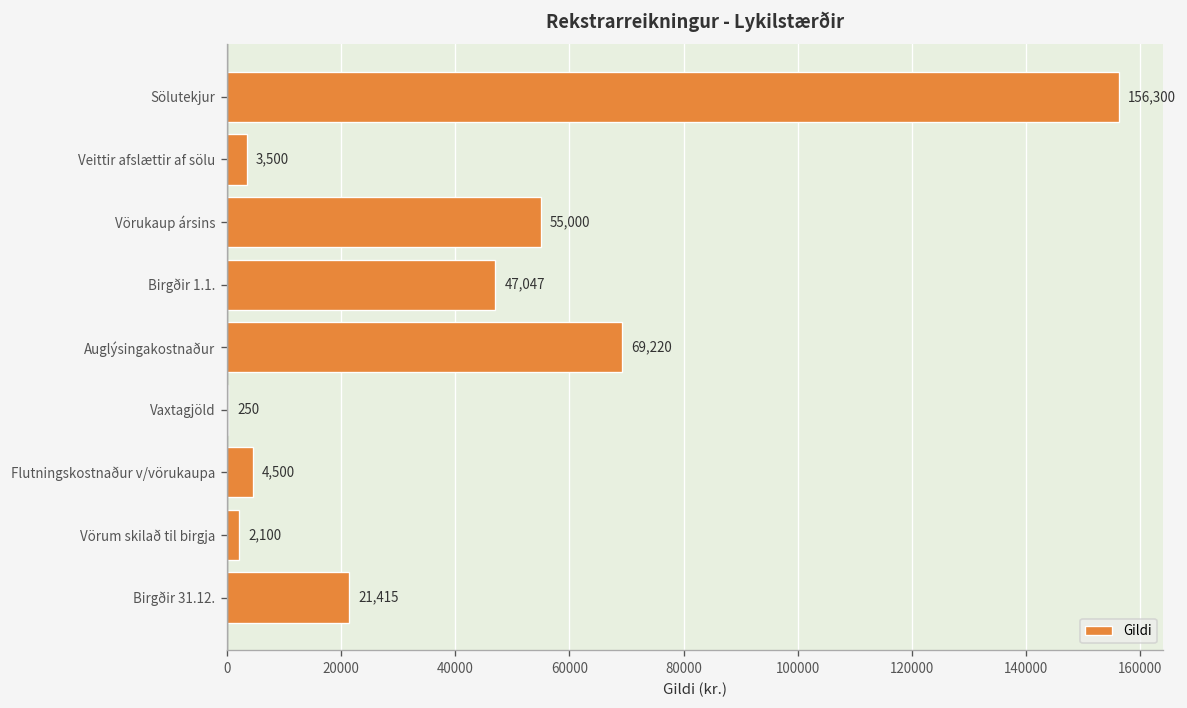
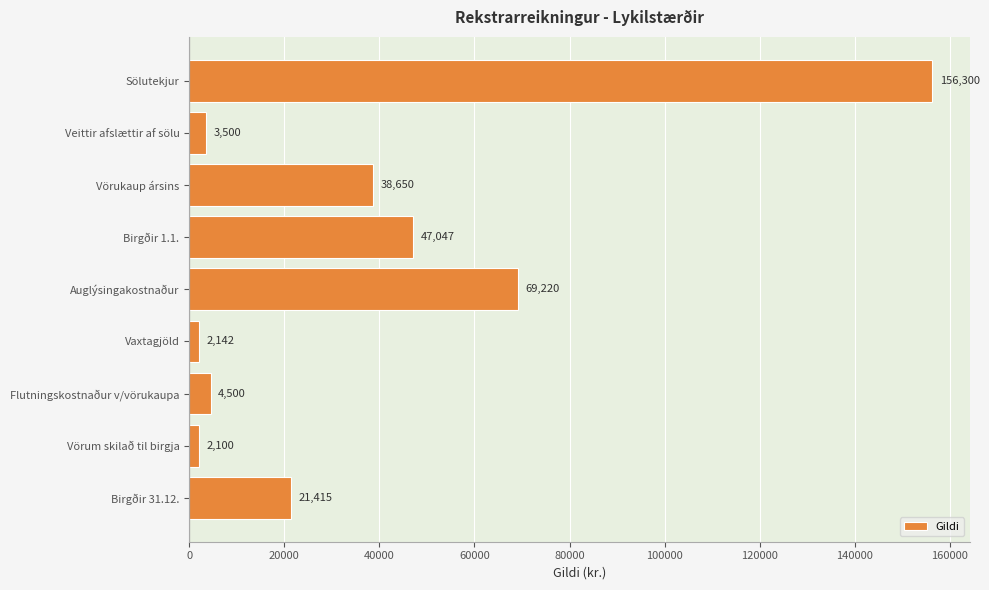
Vörukaup ársins: 55,000 -> 38,650
Vaxtagjöld: 250 -> 2,142
